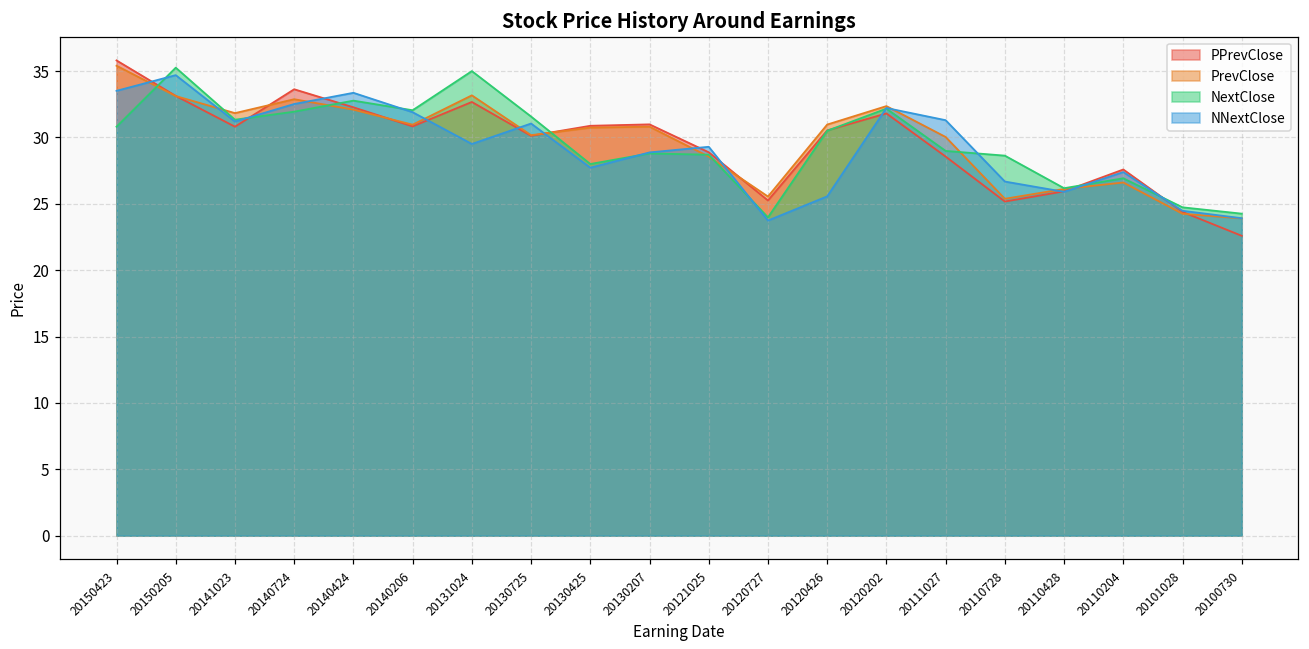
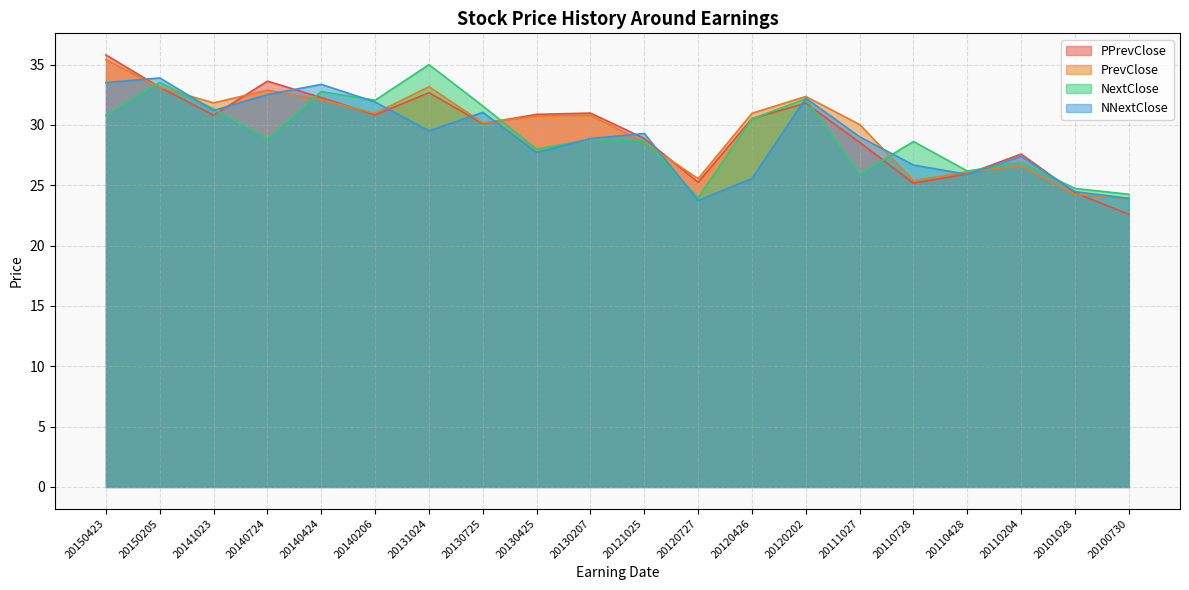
NextClose, 20150205: 35.3 -> 33.5
NNextClose, 20150205: 34.7 -> 33.9
NextClose, 20140724: 31.9 -> 28.8
NextClose, 20111027: 29.0 -> 25.9
NNextClose, 20111027: 31.3 -> 29.0
